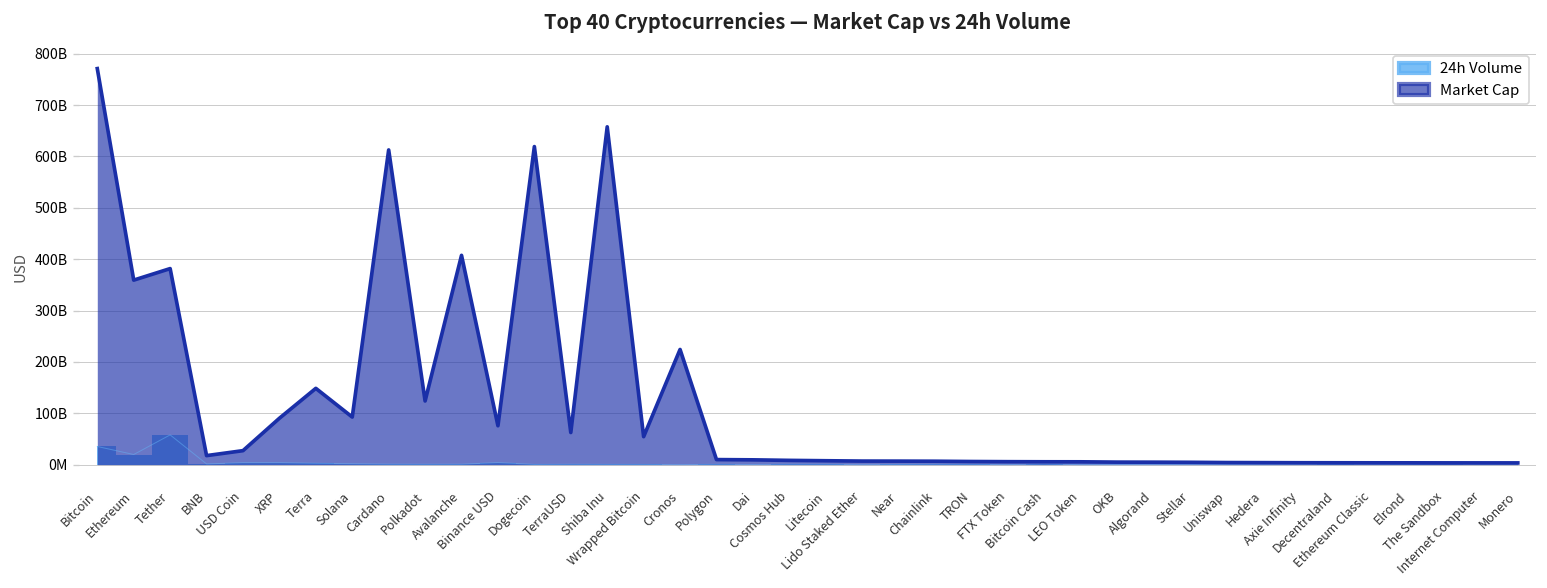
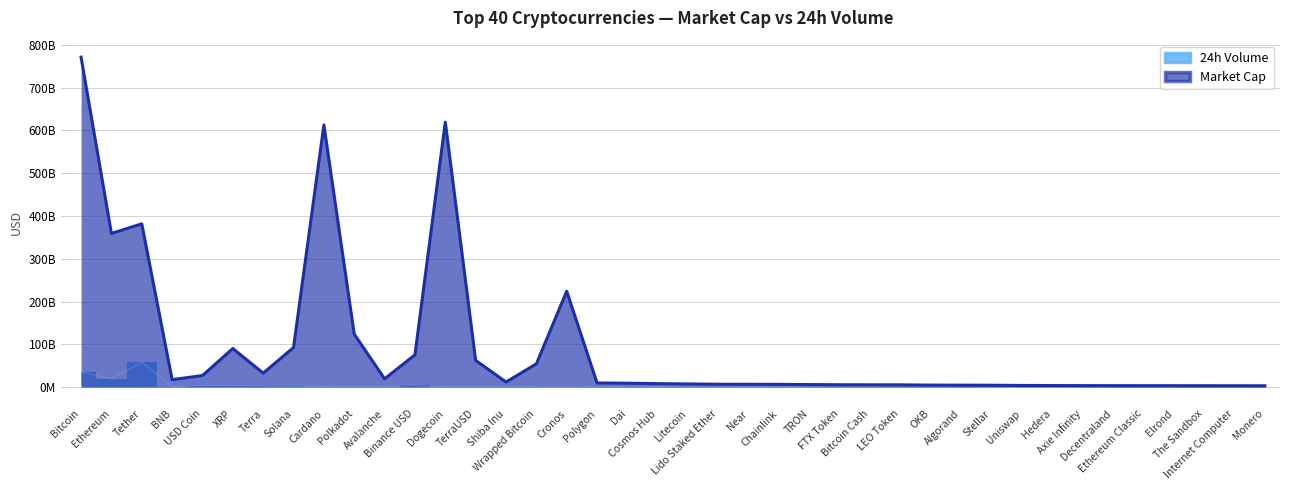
Market Cap, Terra: 150000000000 -> 30000000000
Market Cap, Avalanche: 410000000000 -> 20000000000
Market Cap, Shiba Inu: 660000000000 -> 10000000000
